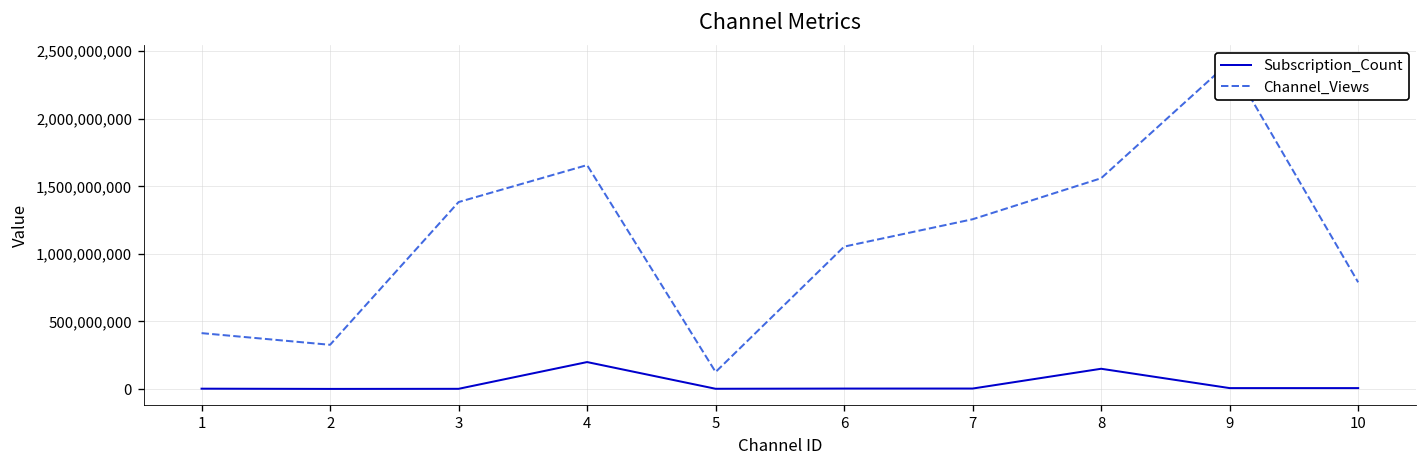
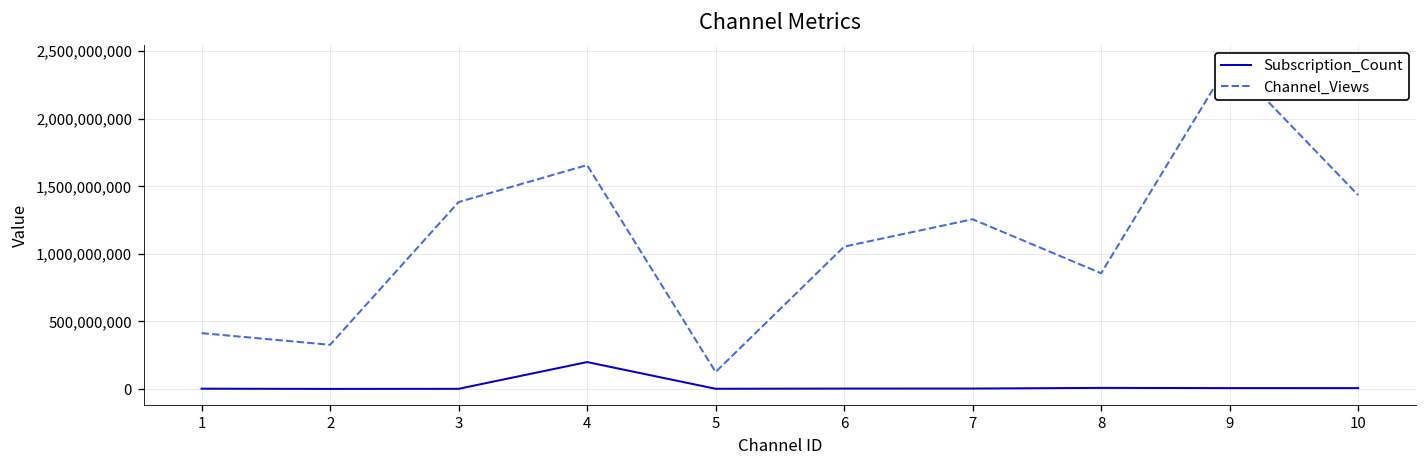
Subscription_Count, 8: 150,000,000 -> 10,000,000
Channel_Views, 8: 1,560,000,000 -> 860,000,000
Channel_Views, 10: 790,000,000 -> 1,430,000,000
